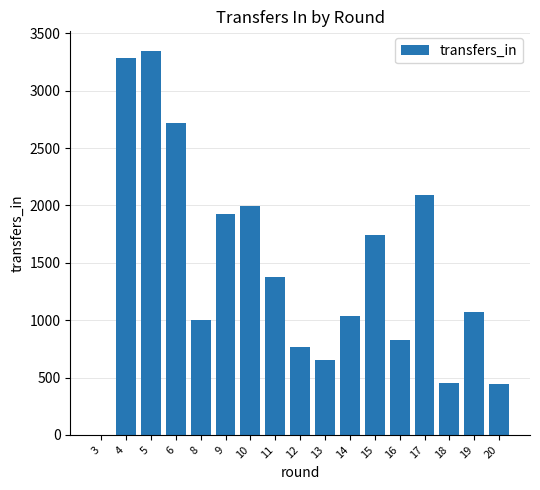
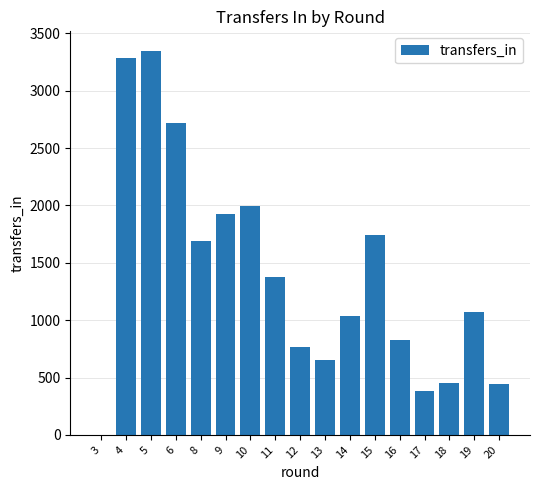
8: 1000 -> 1690
17: 2090 -> 380
